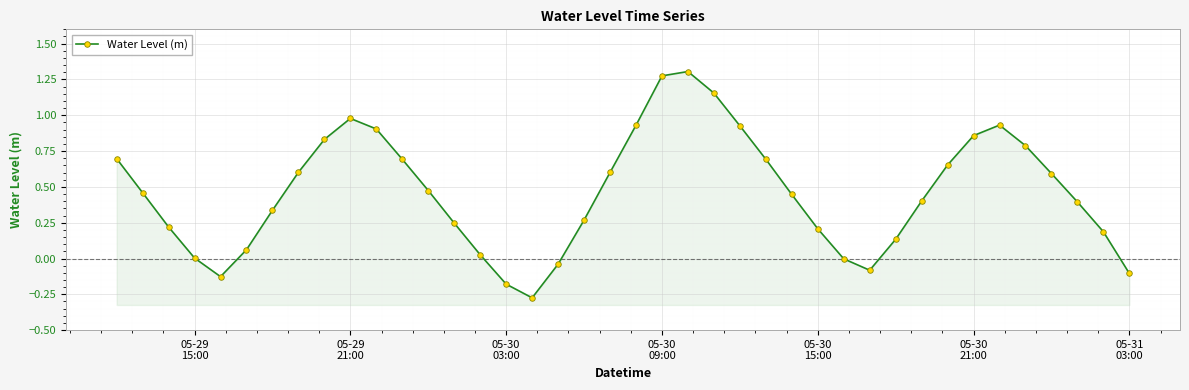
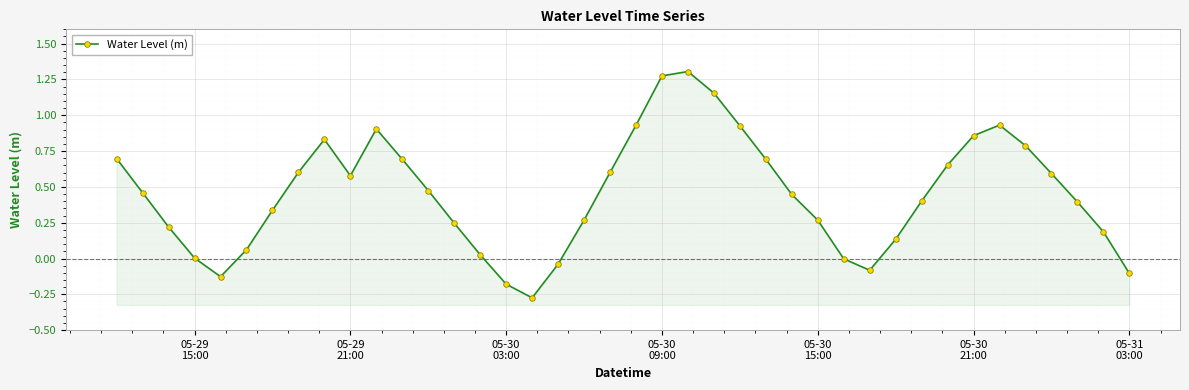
05-29 21:00: 0.98 -> 0.58
05-30 15:00: 0.21 -> 0.27
